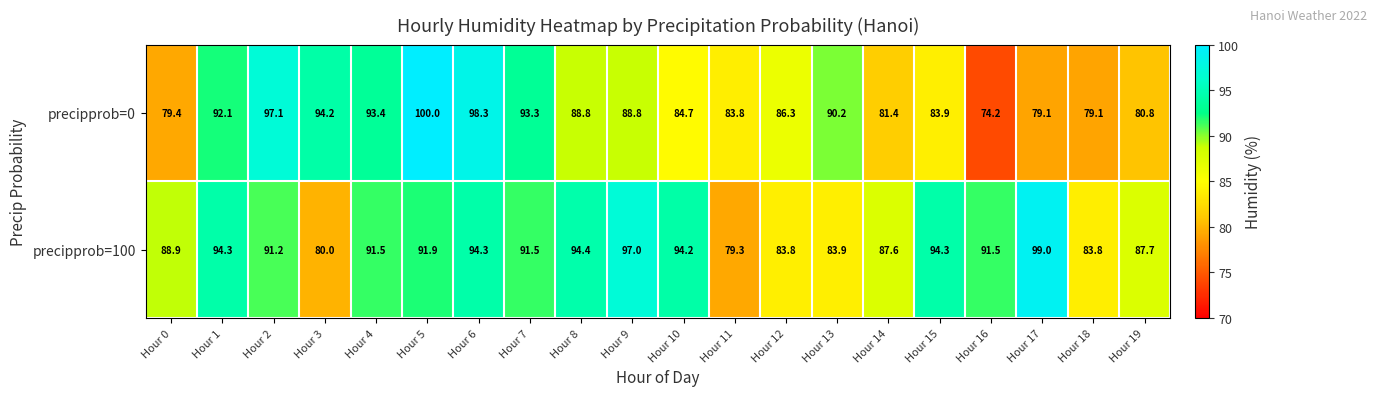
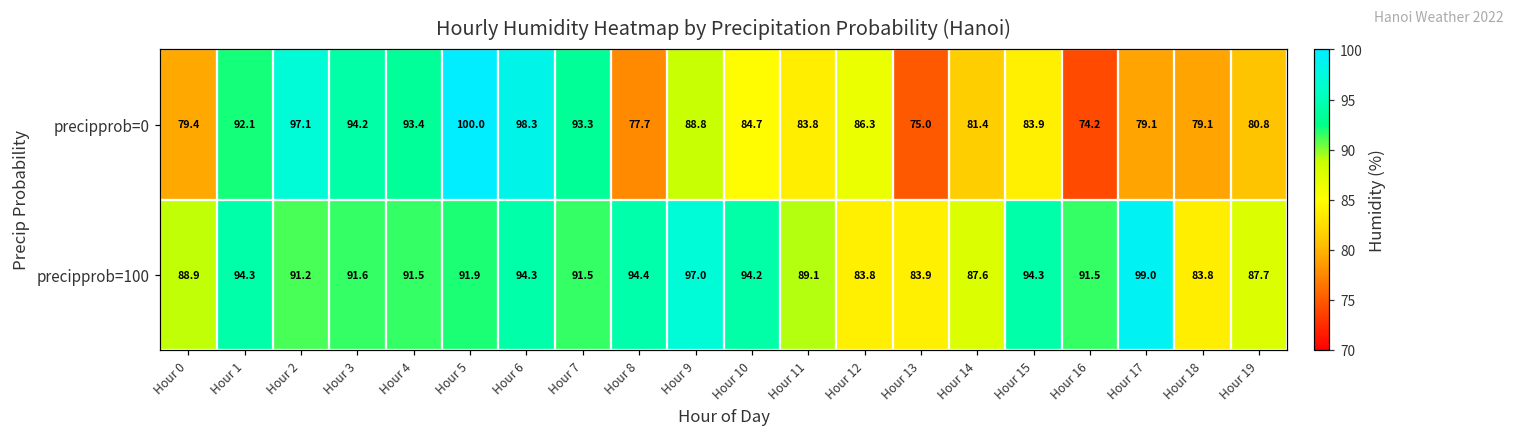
precipprob=0, Hour 8: 88.8 -> 77.7
precipprob=0, Hour 13: 90.2 -> 75.0
precipprob=100, Hour 3: 80.0 -> 91.6
precipprob=100, Hour 11: 79.3 -> 89.1
